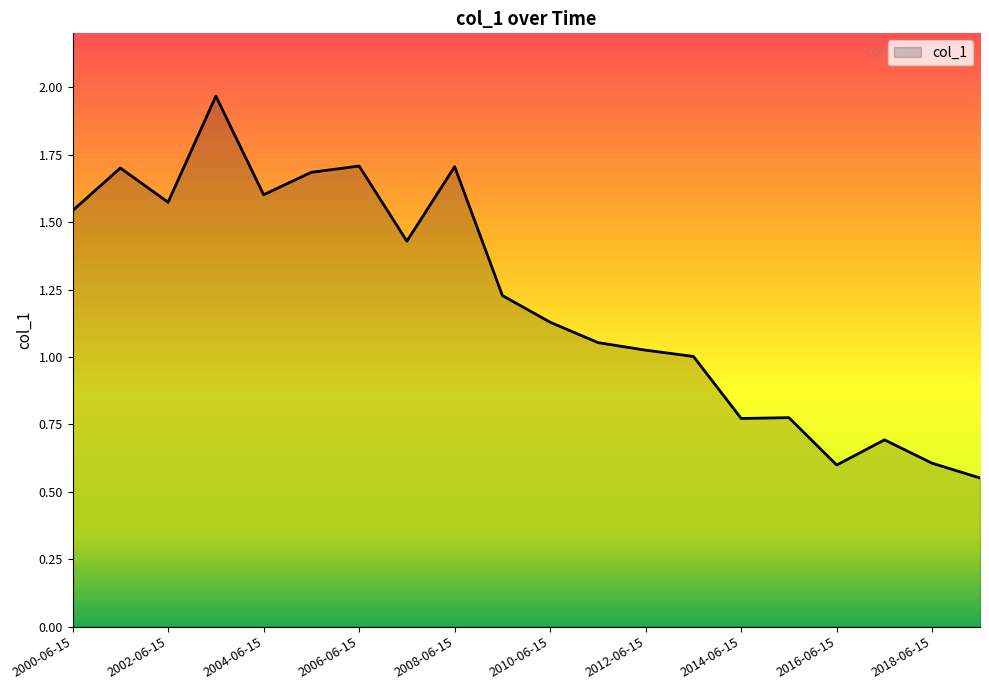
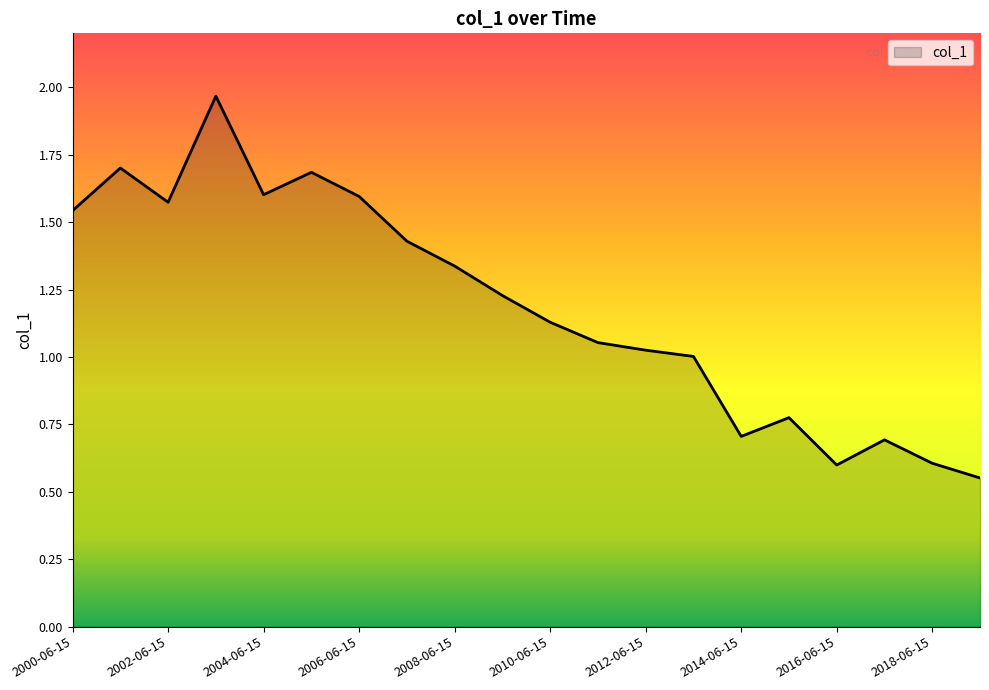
2006-06-15: 1.71 -> 1.60
2008-06-15: 1.71 -> 1.34
2014-06-15: 0.77 -> 0.71
